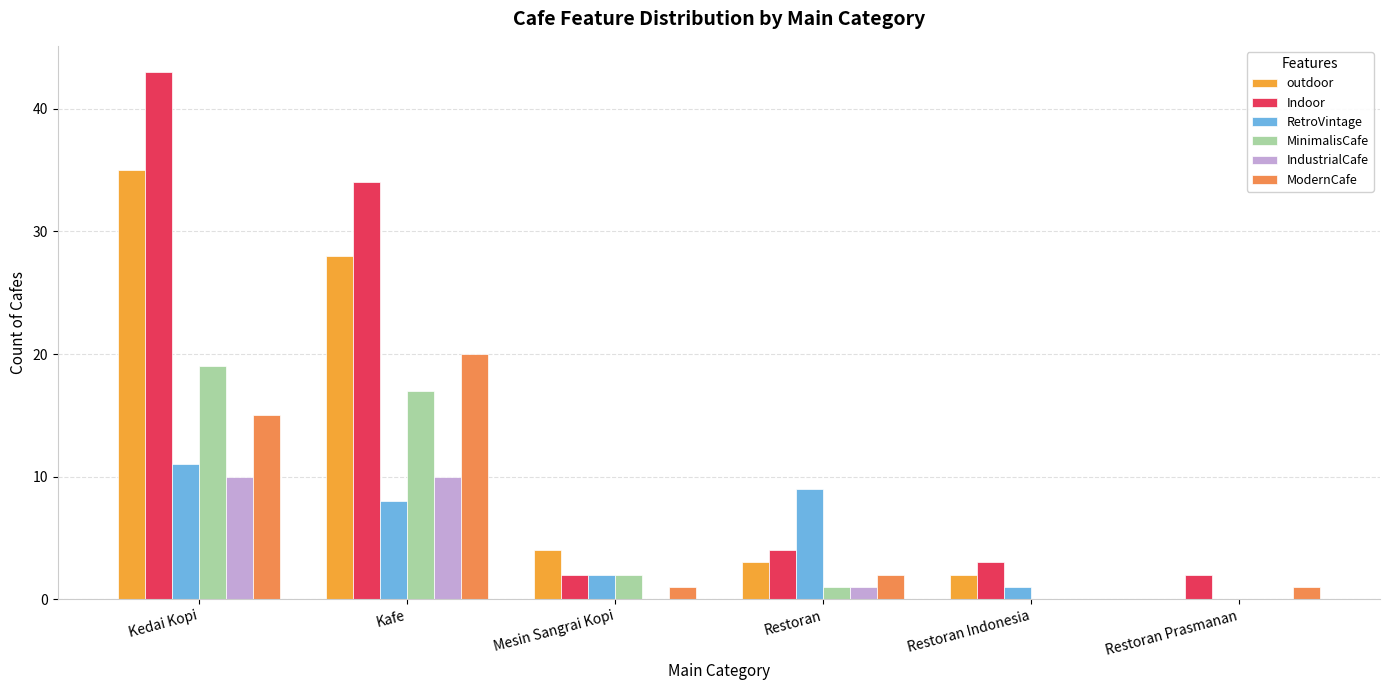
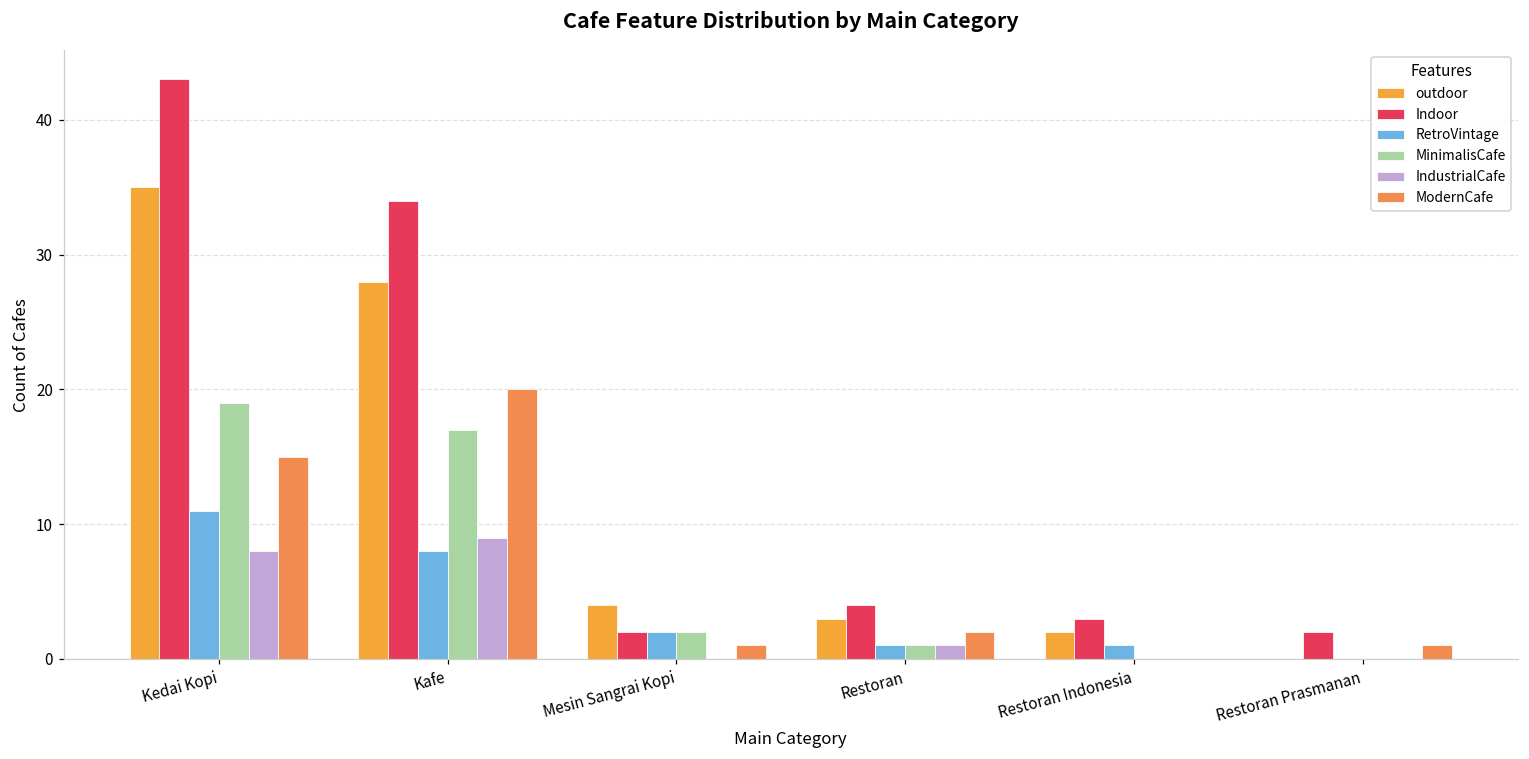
IndustrialCafe, Kedai Kopi: 10 -> 8
IndustrialCafe, Kafe: 10 -> 9
RetroVintage, Restoran: 9 -> 1
